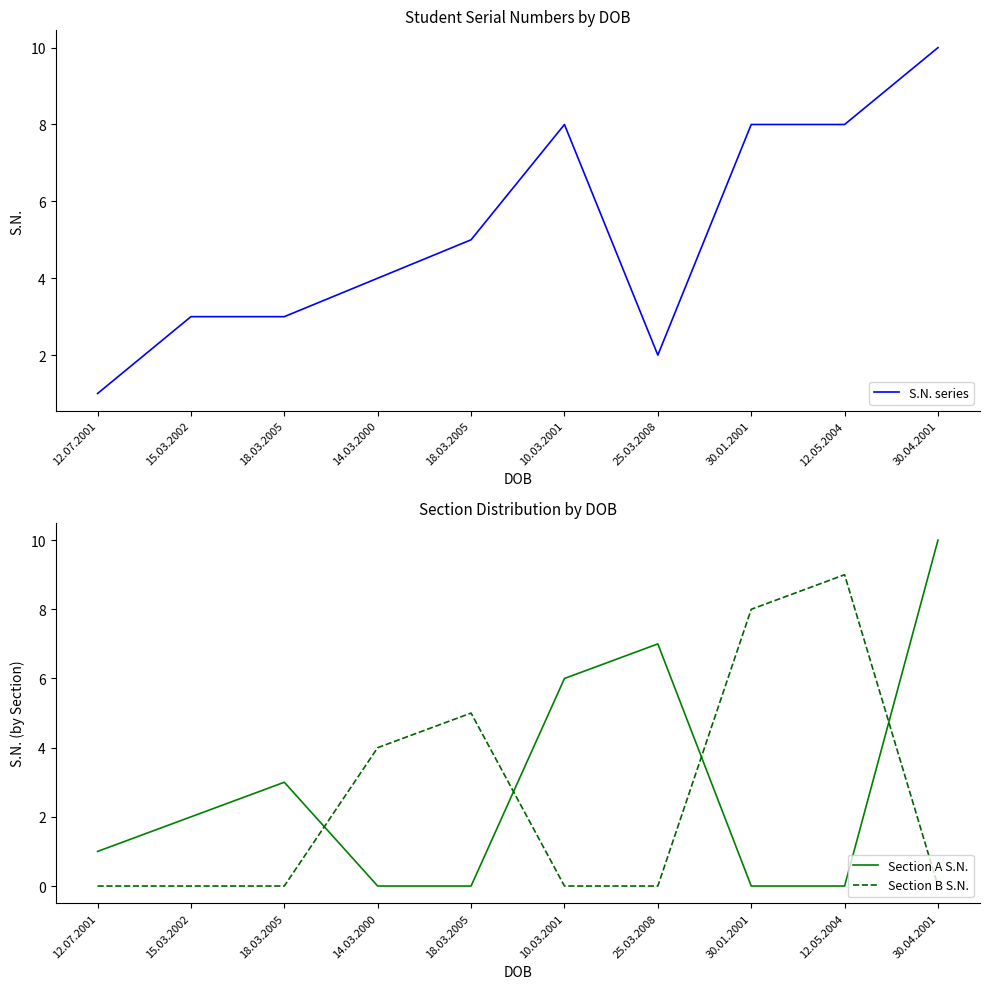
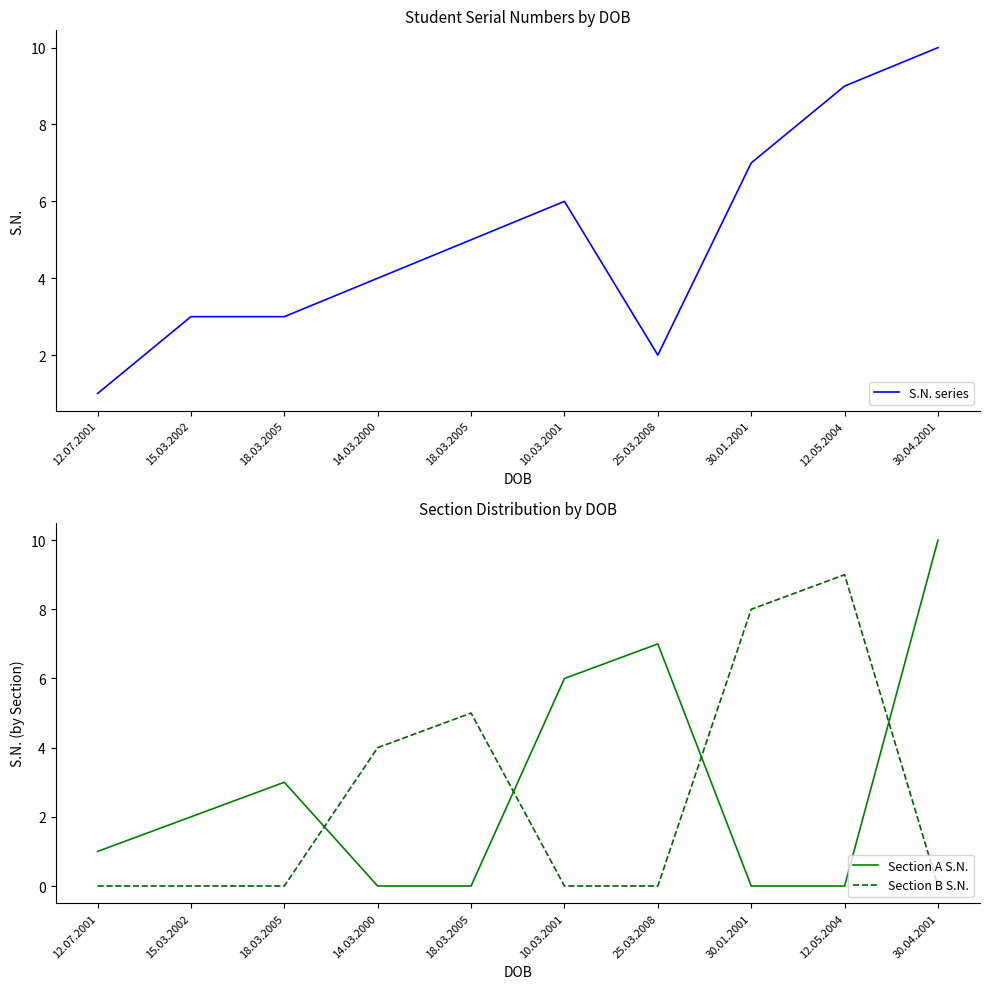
Student Serial Numbers by DOB, 10.03.2001: 8 -> 6
Student Serial Numbers by DOB, 30.01.2001: 8 -> 7
Student Serial Numbers by DOB, 12.05.2004: 8 -> 9
